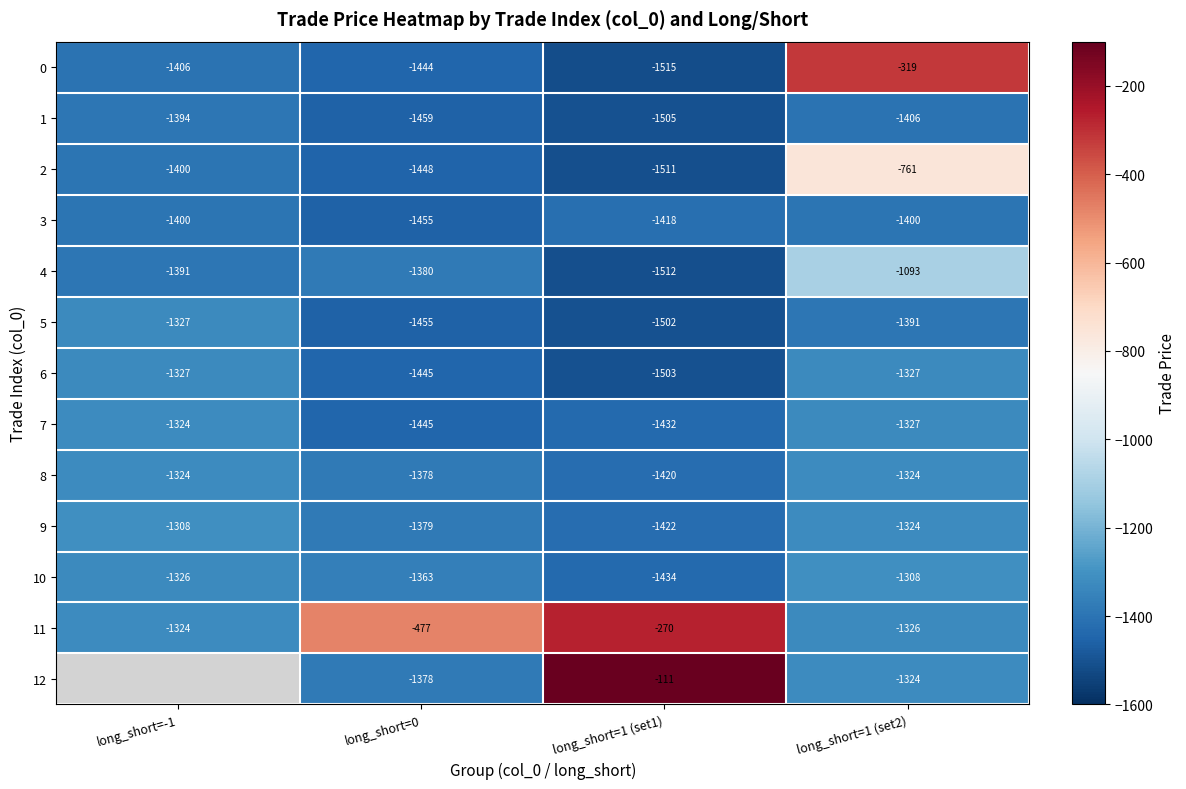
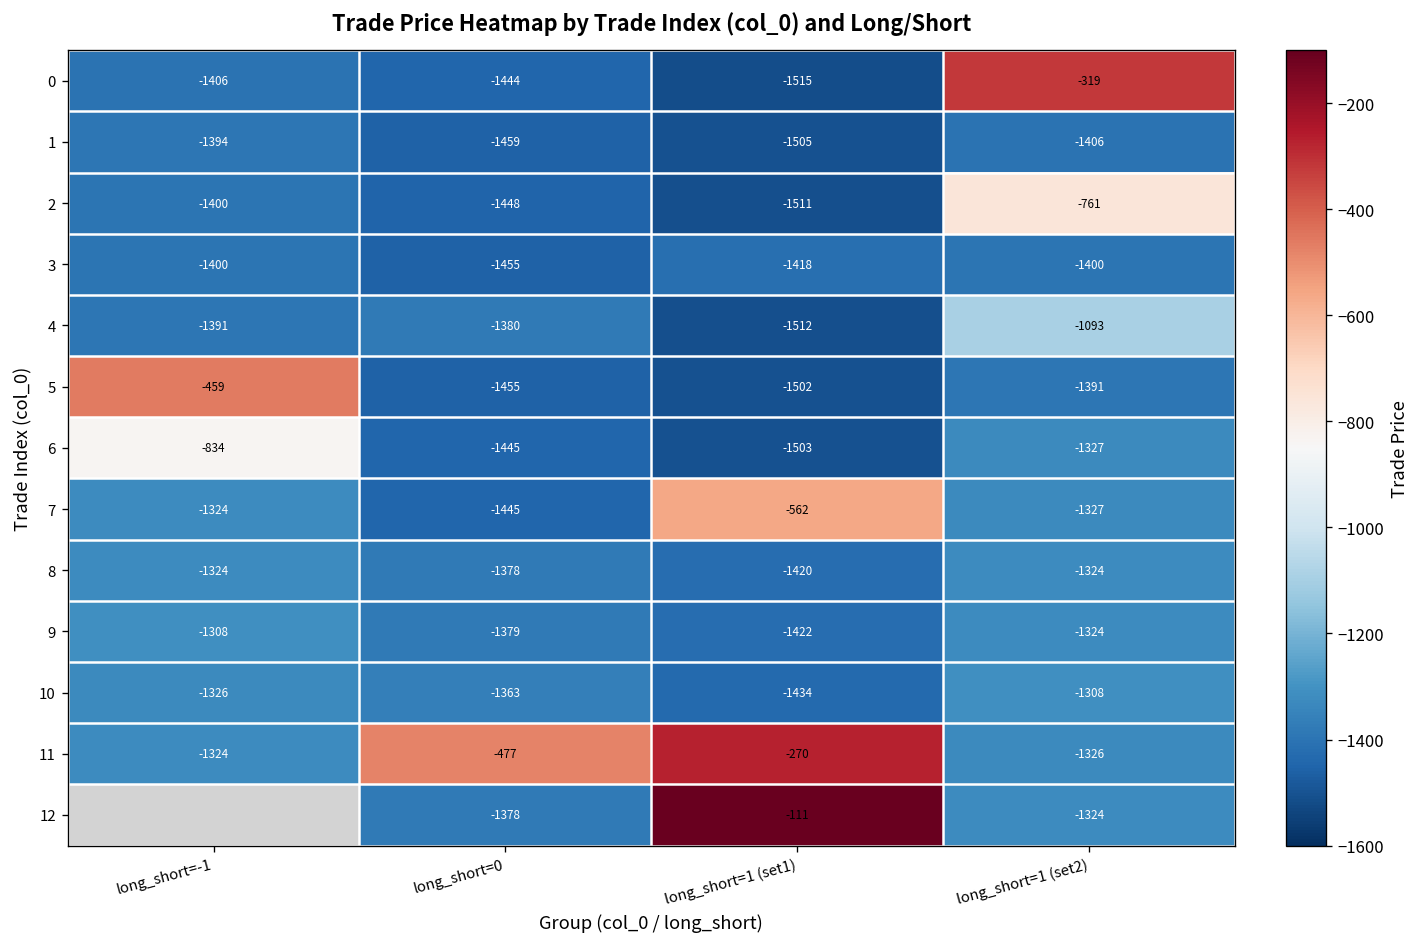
5, long_short=-1: -1327 -> -459
6, long_short=-1: -1327 -> -834
7, long_short=1 (set1): -1432 -> -562
